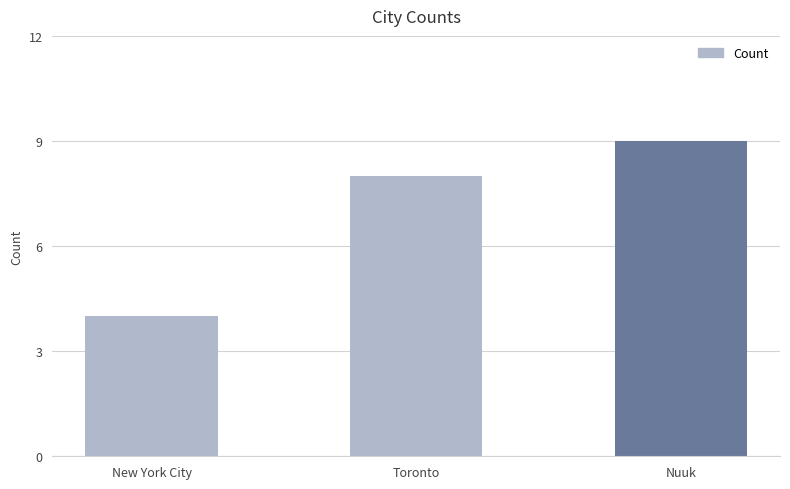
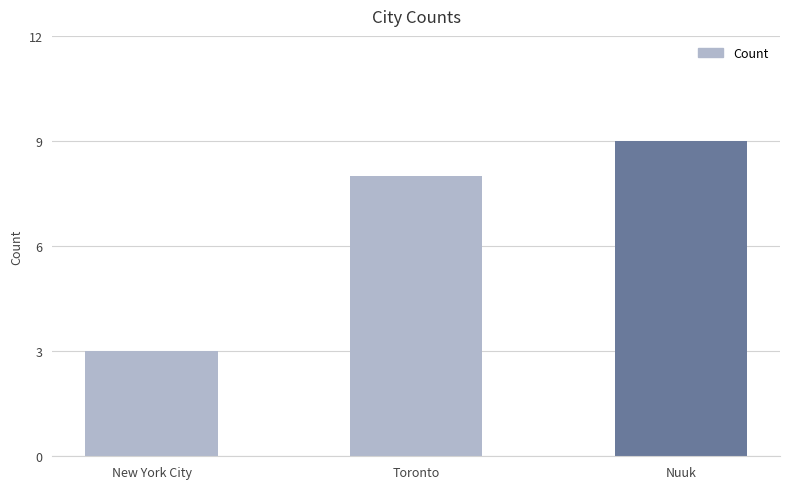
New York City: 4 -> 3
